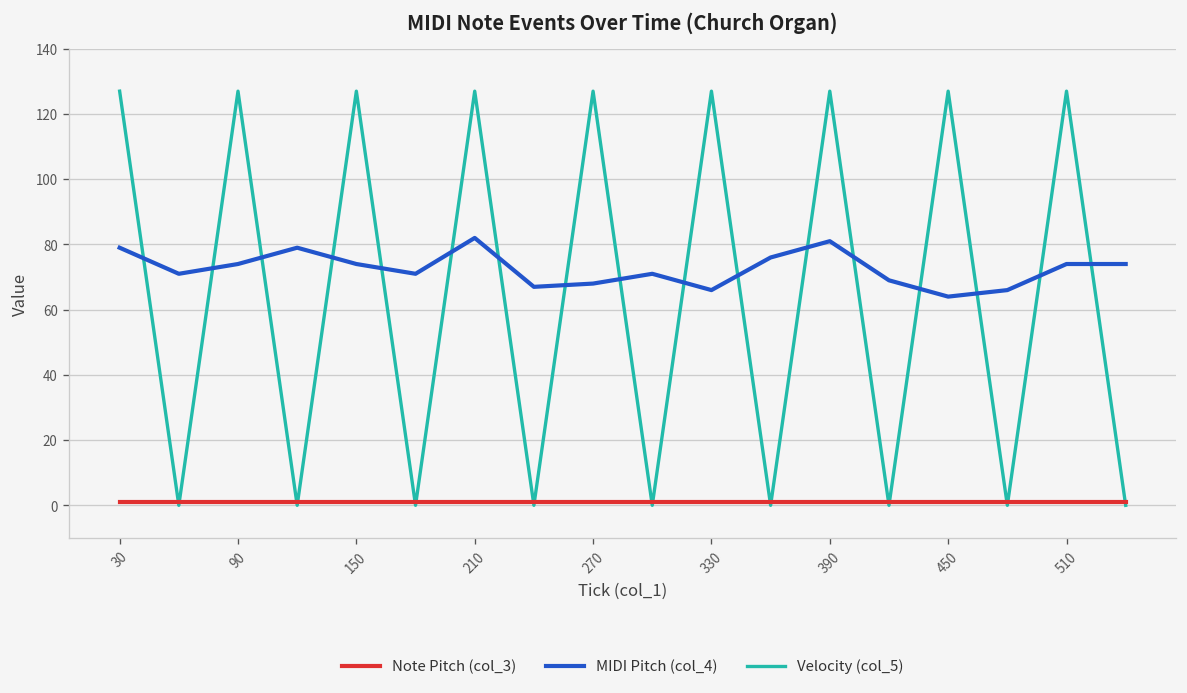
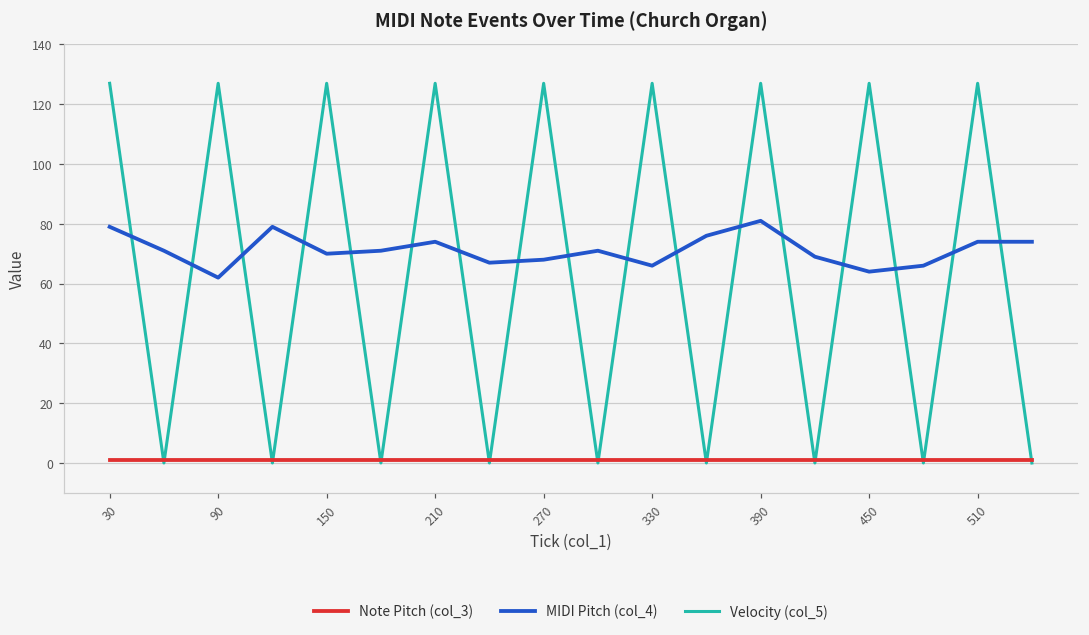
MIDI Pitch (col_4), 90: 74 -> 62
MIDI Pitch (col_4), 150: 74 -> 70
MIDI Pitch (col_4), 210: 82 -> 74
